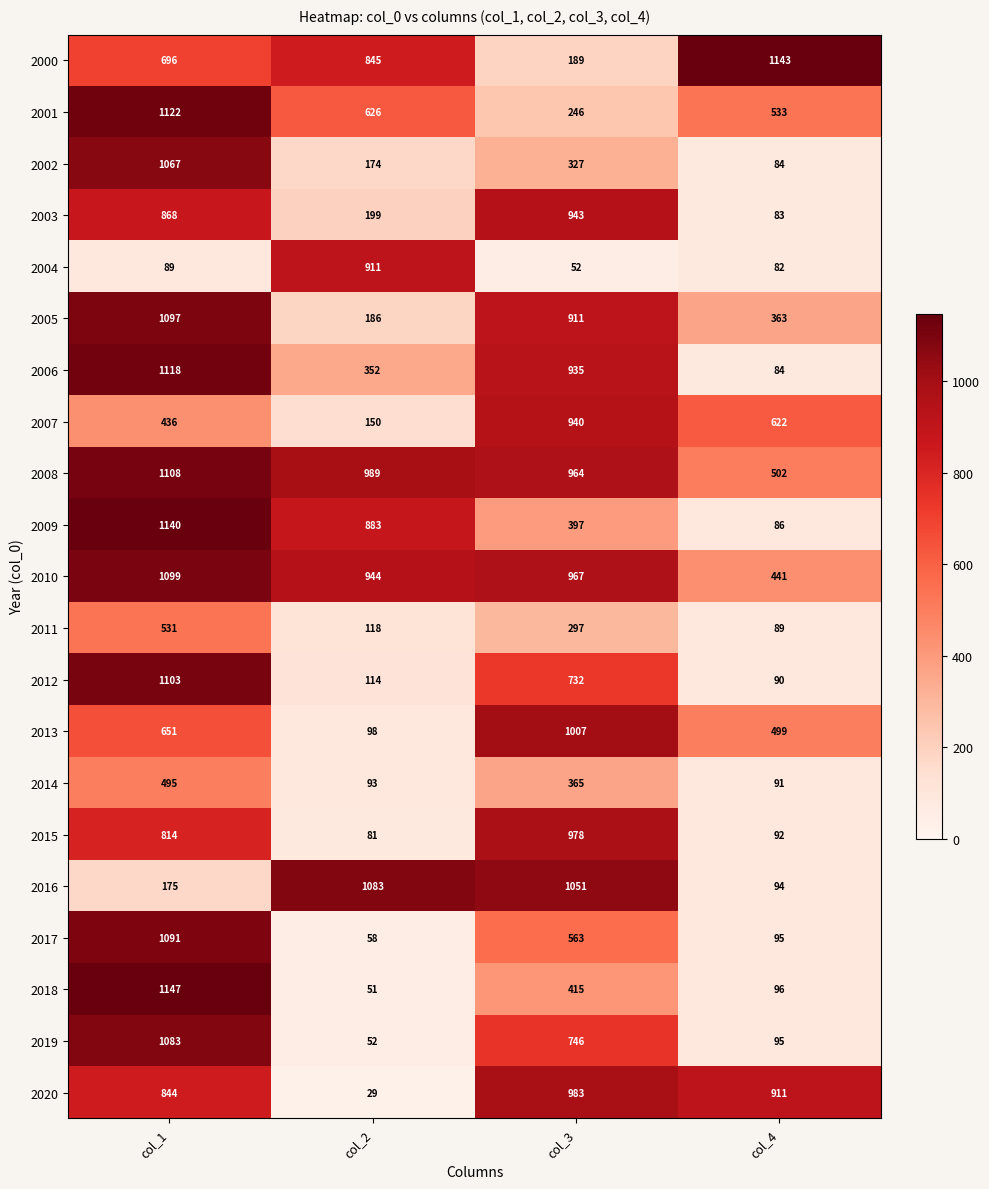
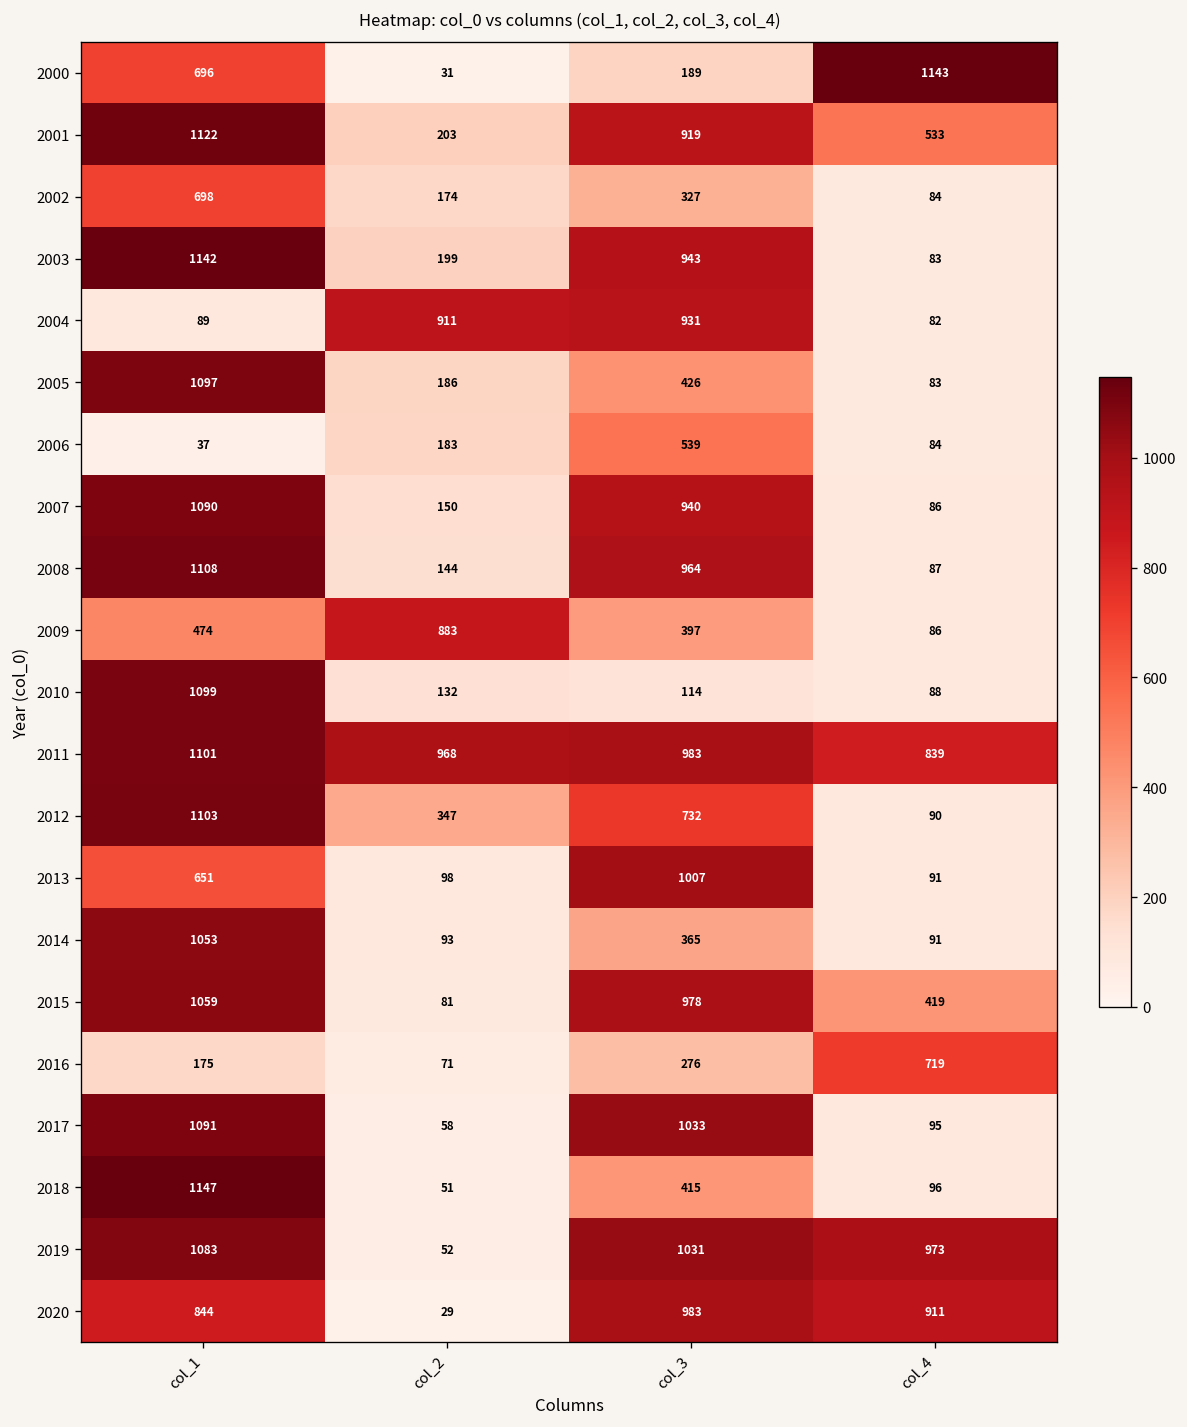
2000, col_2: 845 -> 31
2001, col_2: 626 -> 203
2001, col_3: 246 -> 919
2002, col_1: 1067 -> 698
2003, col_1: 868 -> 1142
2004, col_3: 52 -> 931
2005, col_3: 911 -> 426
2005, col_4: 363 -> 83
2006, col_1: 1118 -> 37
2006, col_2: 352 -> 183
2006, col_3: 935 -> 539
2007, col_1: 436 -> 1090
2007, col_4: 622 -> 86
2008, col_2: 989 -> 144
2008, col_4: 502 -> 87
2009, col_1: 1140 -> 474
2010, col_2: 944 -> 132
2010, col_3: 967 -> 114
2010, col_4: 441 -> 88
2011, col_1: 531 -> 1101
2011, col_2: 118 -> 968
2011, col_3: 297 -> 983
2011, col_4: 89 -> 839
2012, col_2: 114 -> 347
2013, col_4: 499 -> 91
2014, col_1: 495 -> 1053
2015, col_1: 814 -> 1059
2015, col_4: 92 -> 419
2016, col_2: 1083 -> 71
2016, col_3: 1051 -> 276
2016, col_4: 94 -> 719
2017, col_3: 563 -> 1033
2019, col_3: 746 -> 1031
2019, col_4: 95 -> 973
